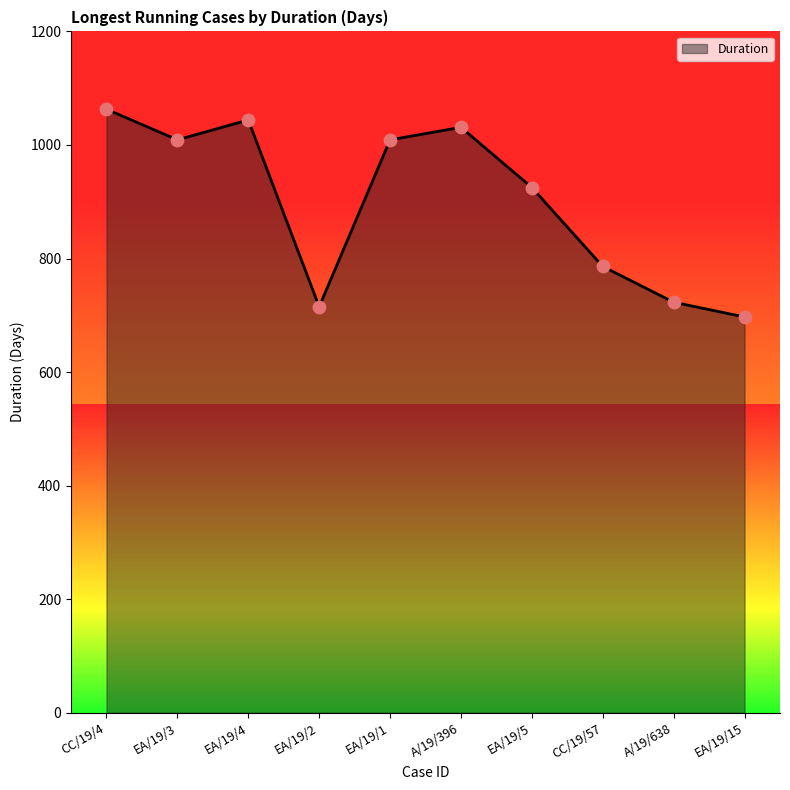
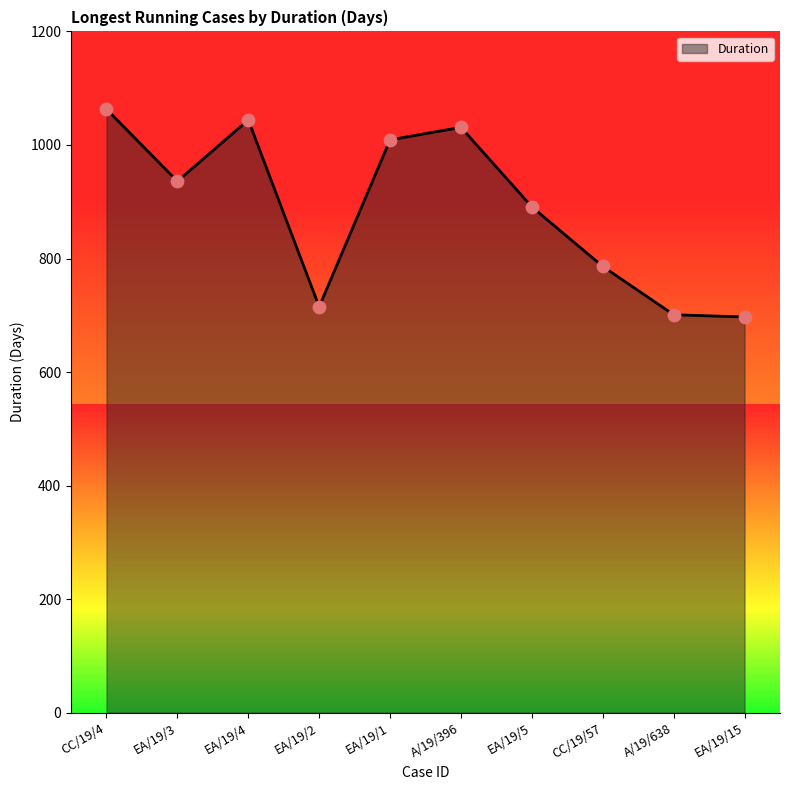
EA/19/3: 1010 -> 940
EA/19/5: 930 -> 890
A/19/638: 720 -> 700
